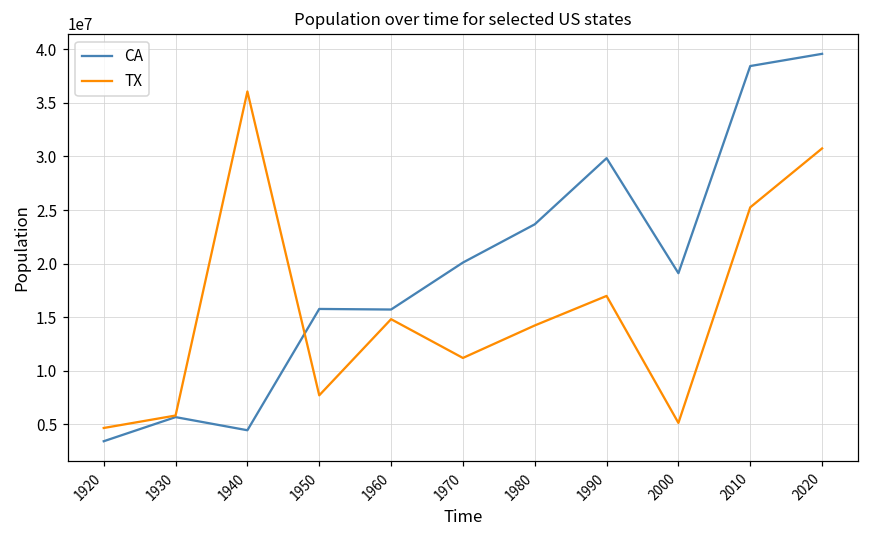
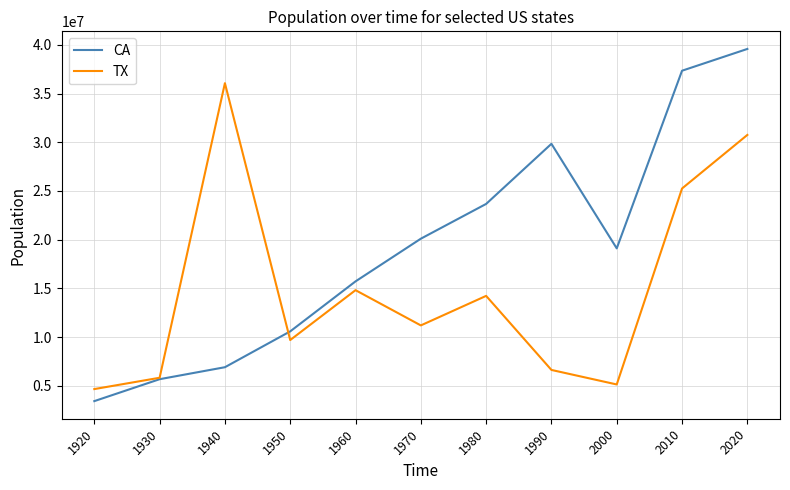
CA, 1940: 4000000 -> 7000000
CA, 1950: 16000000 -> 11000000
TX, 1950: 8000000 -> 10000000
TX, 1990: 17000000 -> 7000000
CA, 2010: 38000000 -> 37000000
